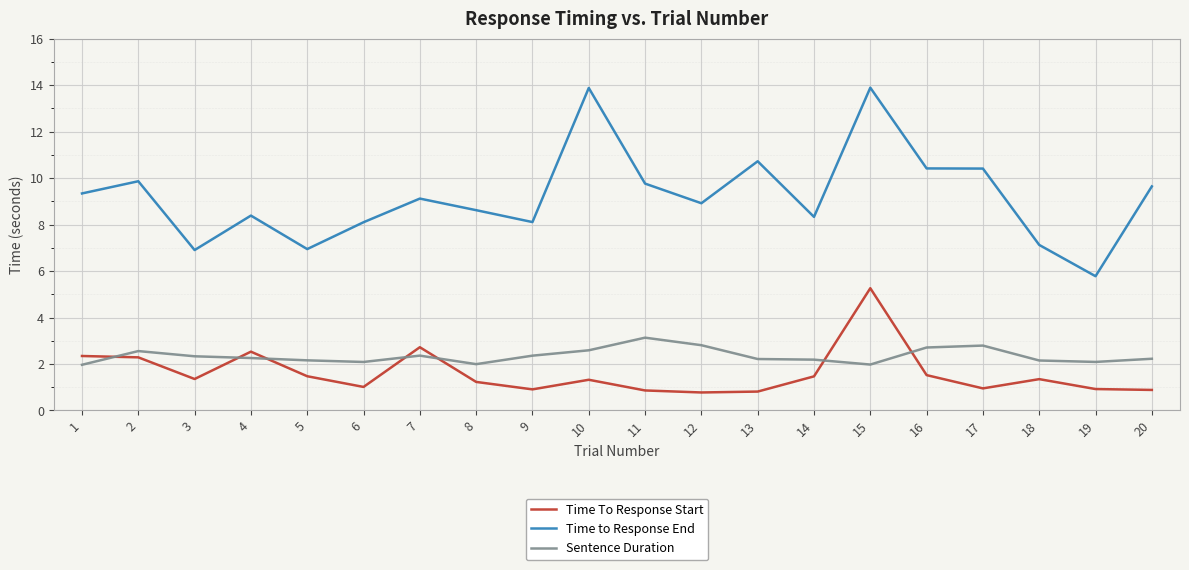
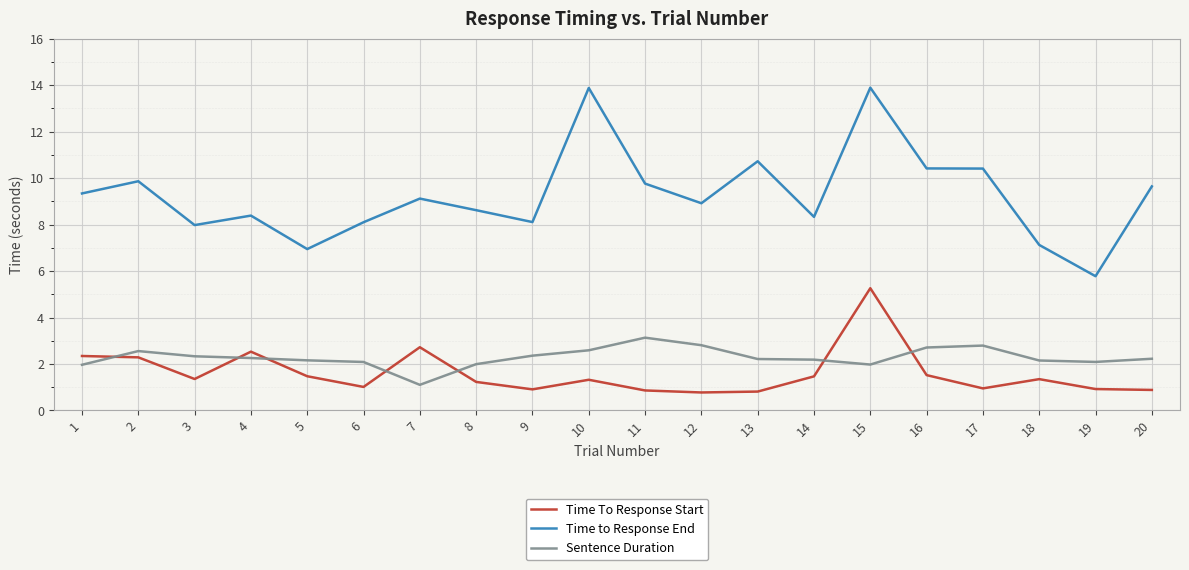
Time to Response End, 3: 6.9 -> 8.0
Sentence Duration, 7: 2.4 -> 1.1
